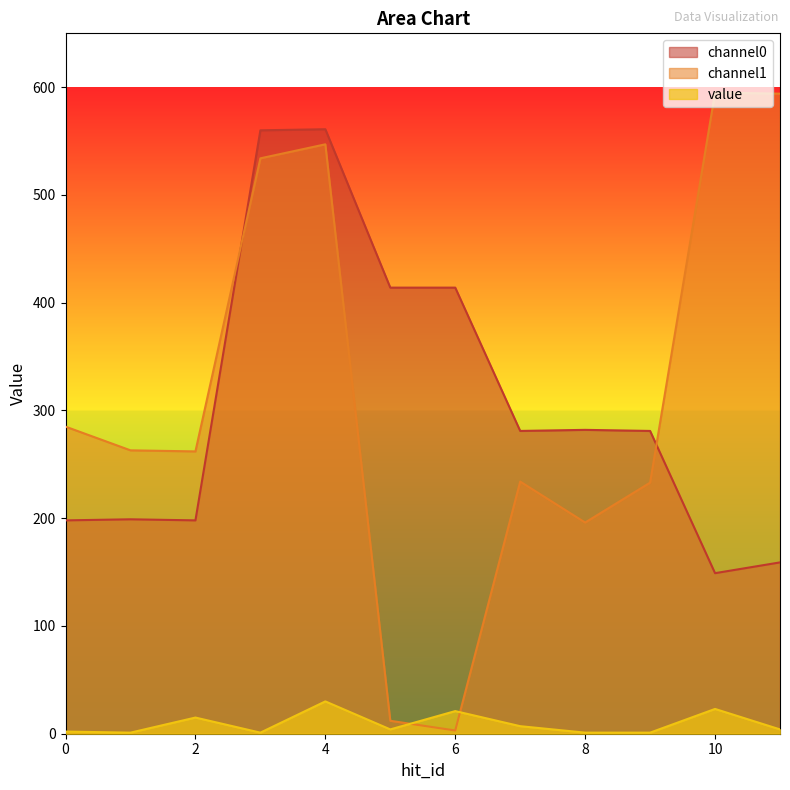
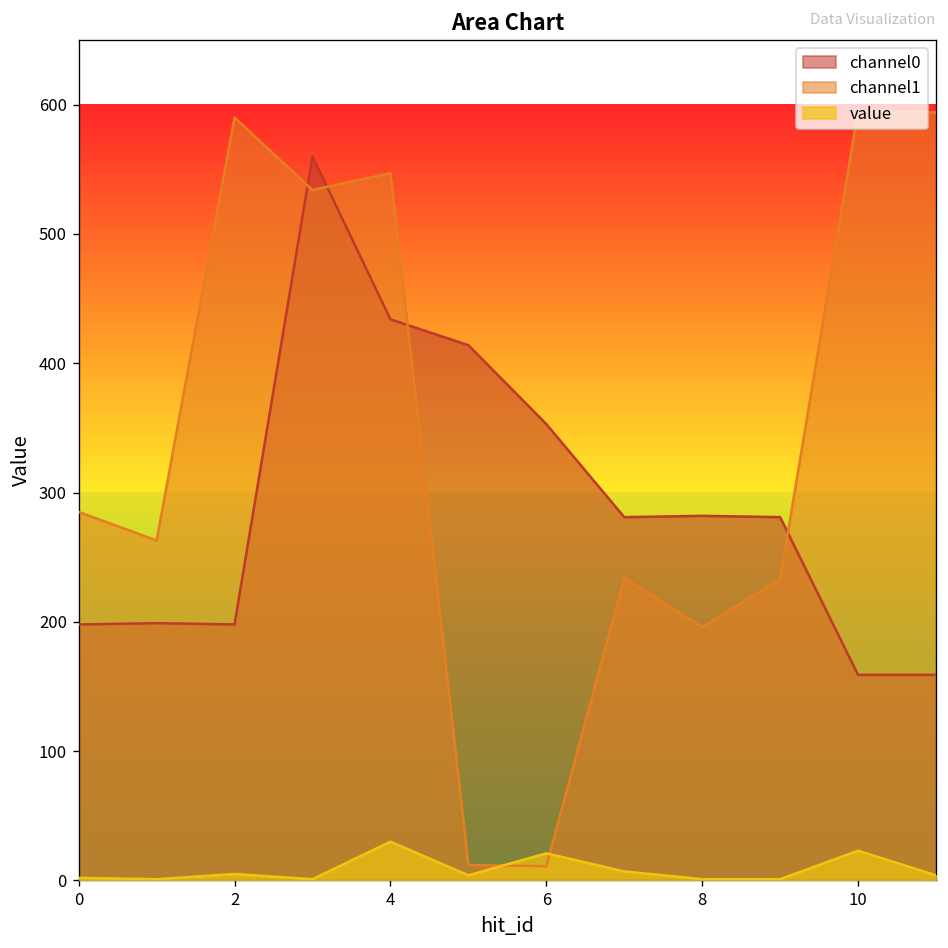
channel1, 2: 262 -> 590
value, 2: 15 -> 5
channel0, 4: 561 -> 434
channel0, 6: 414 -> 353
channel1, 6: 3 -> 11
channel0, 10: 149 -> 159
